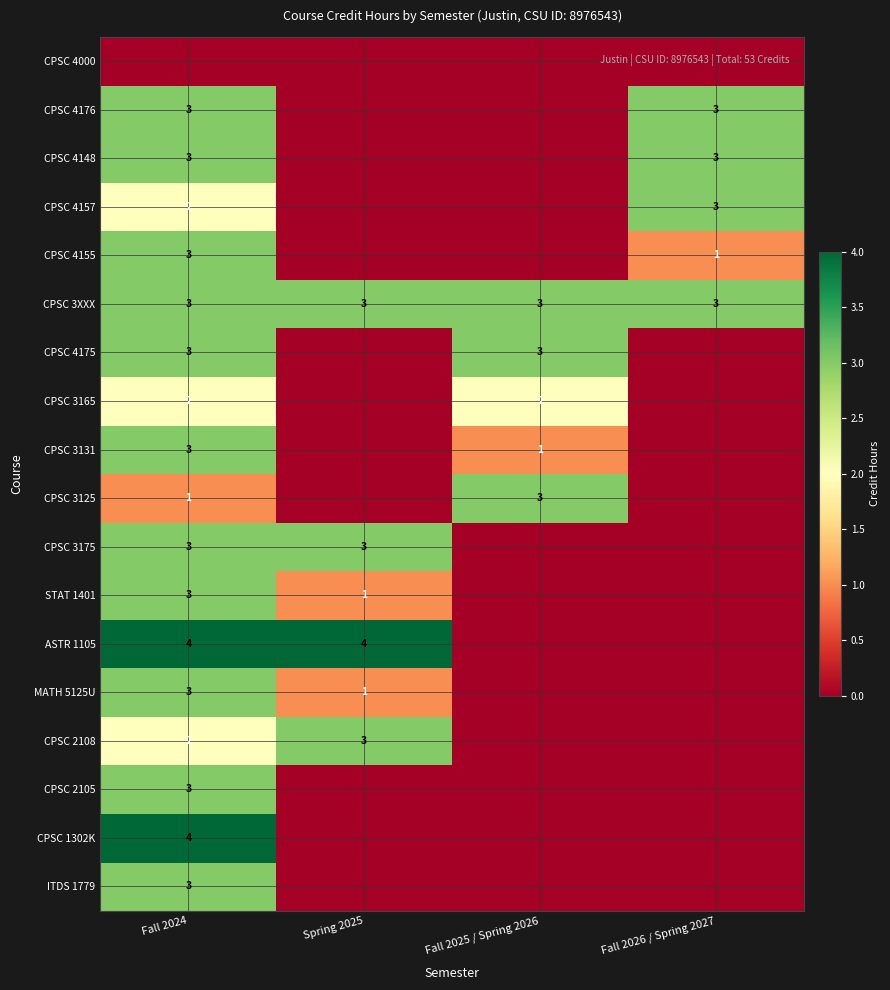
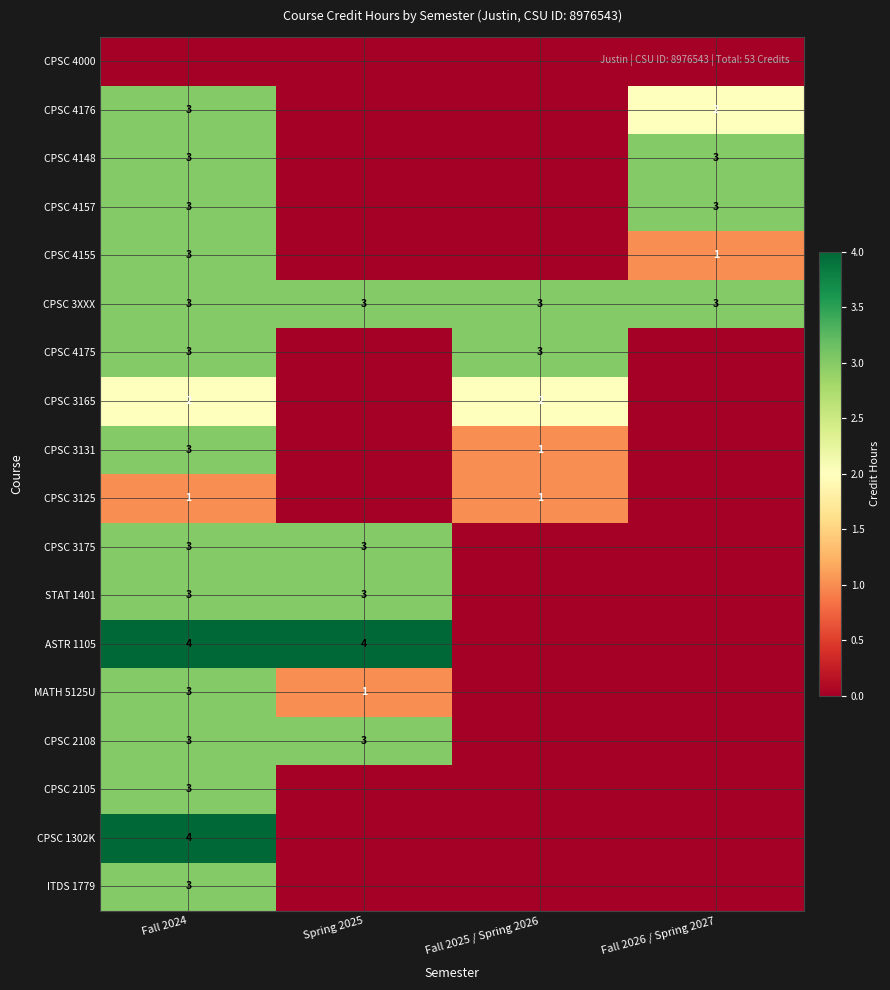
CPSC 4176, Fall 2026 / Spring 2027: 3 -> 2
CPSC 4157, Fall 2024: 2 -> 3
CPSC 3125, Fall 2025 / Spring 2026: 3 -> 1
STAT 1401, Spring 2025: 1 -> 3
CPSC 2108, Fall 2024: 2 -> 3
